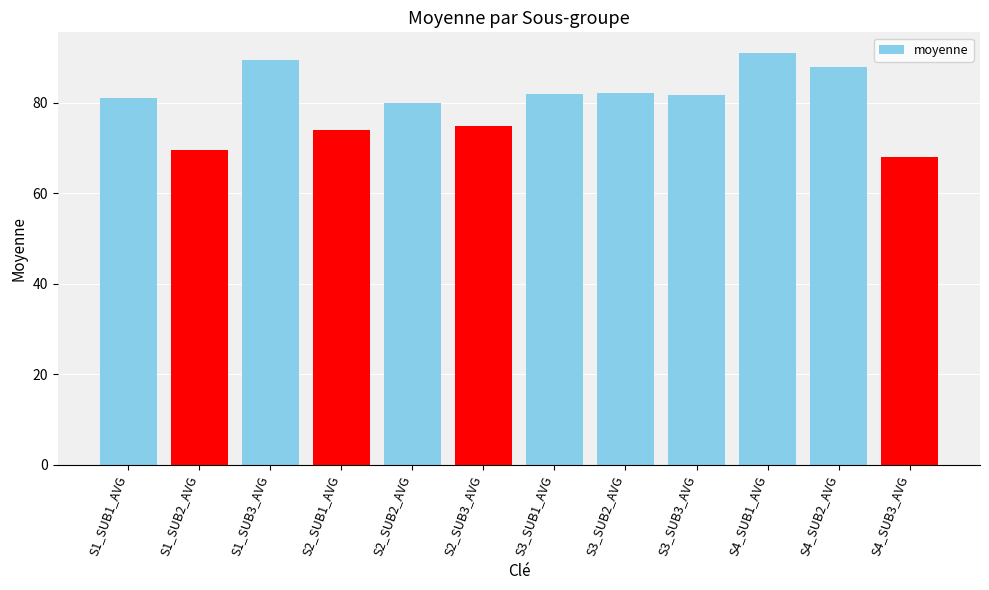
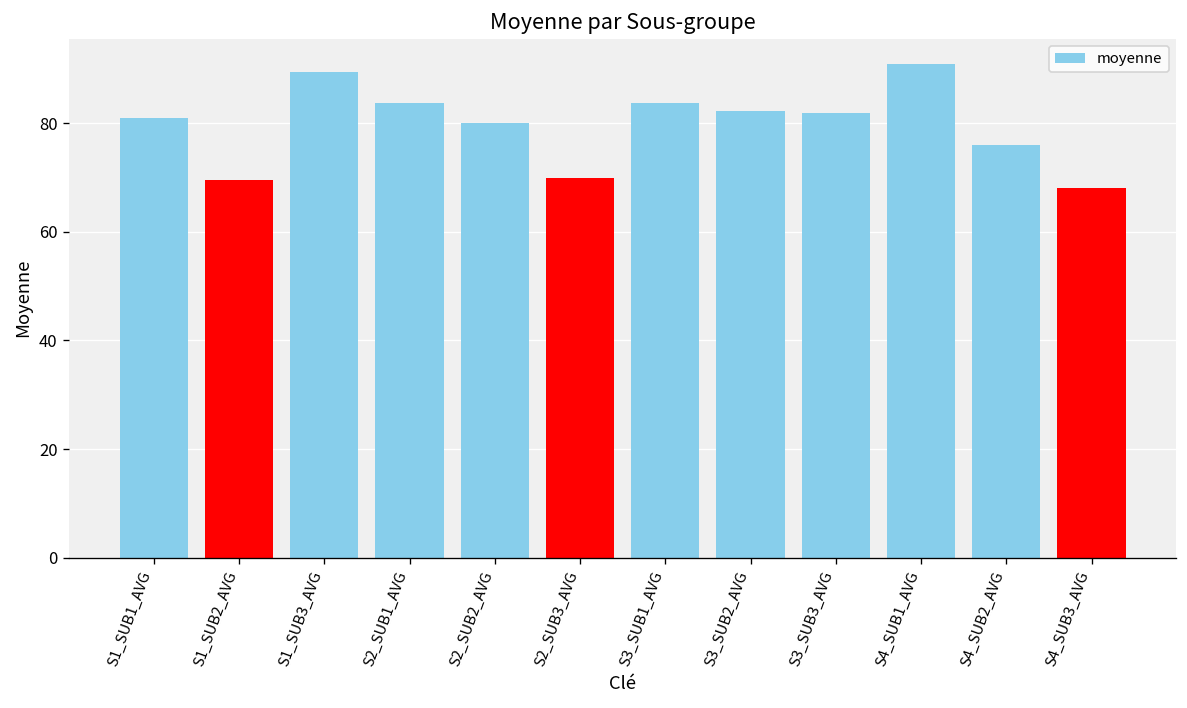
S2_SUB1_AVG: 74 -> 84
S2_SUB3_AVG: 75 -> 70
S3_SUB1_AVG: 82 -> 84
S4_SUB2_AVG: 88 -> 76
